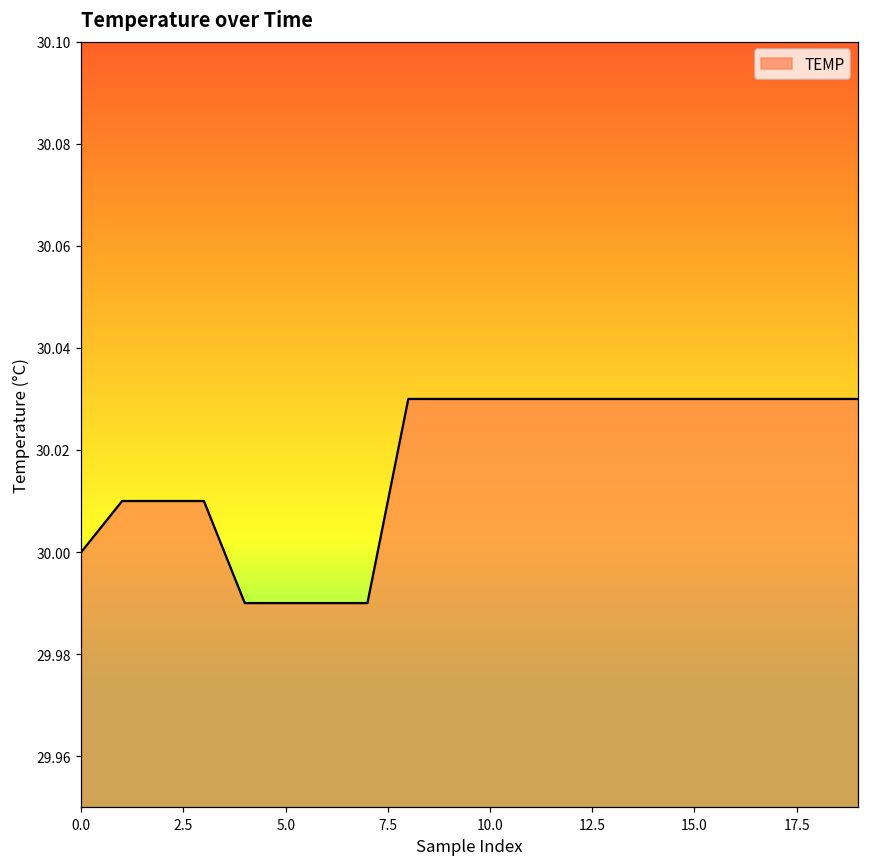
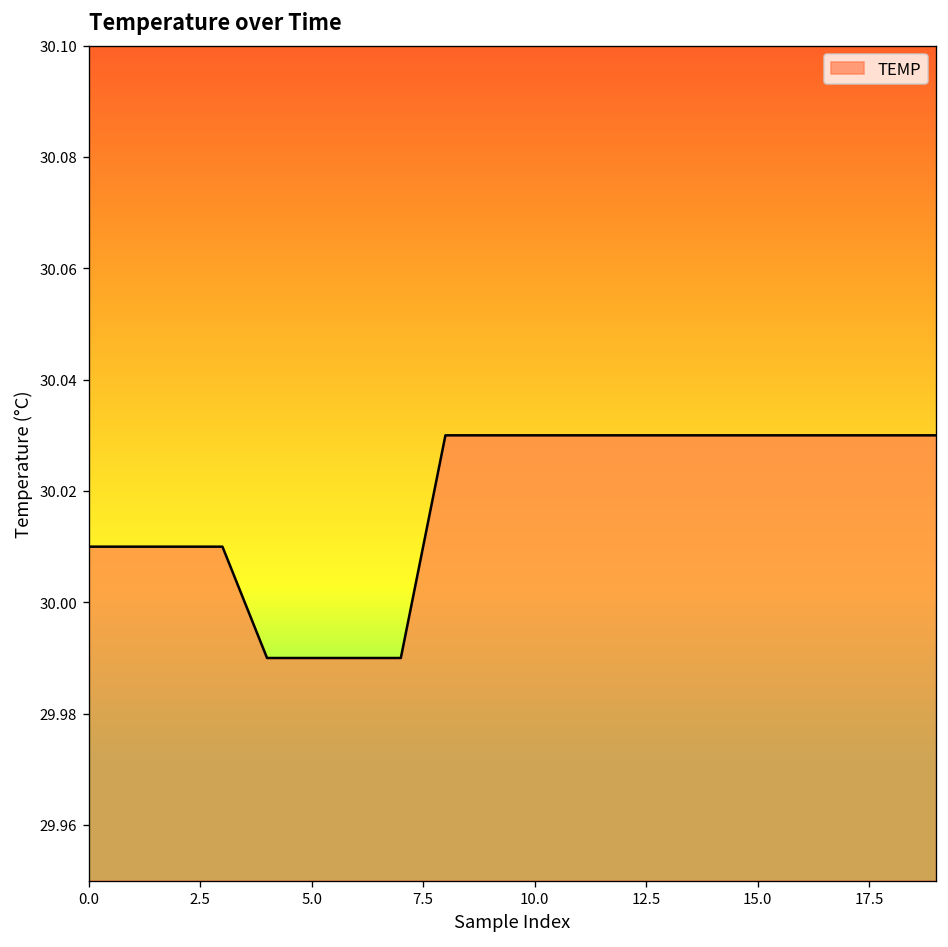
0.0: 30.00 -> 30.01
